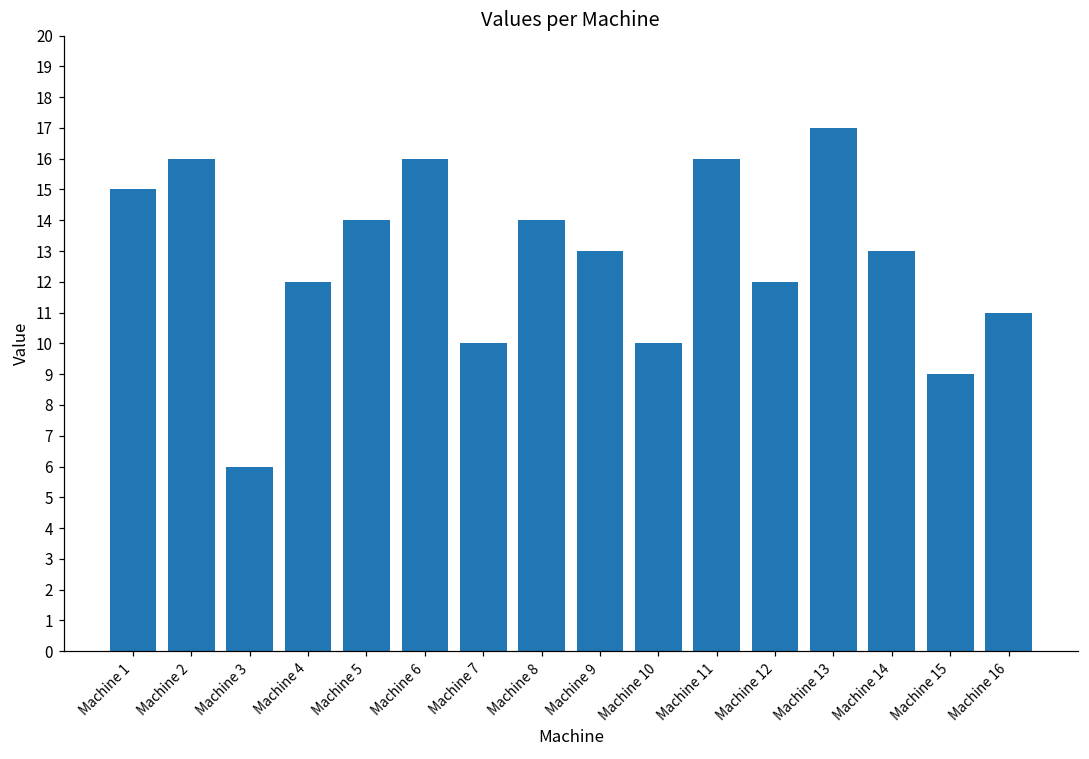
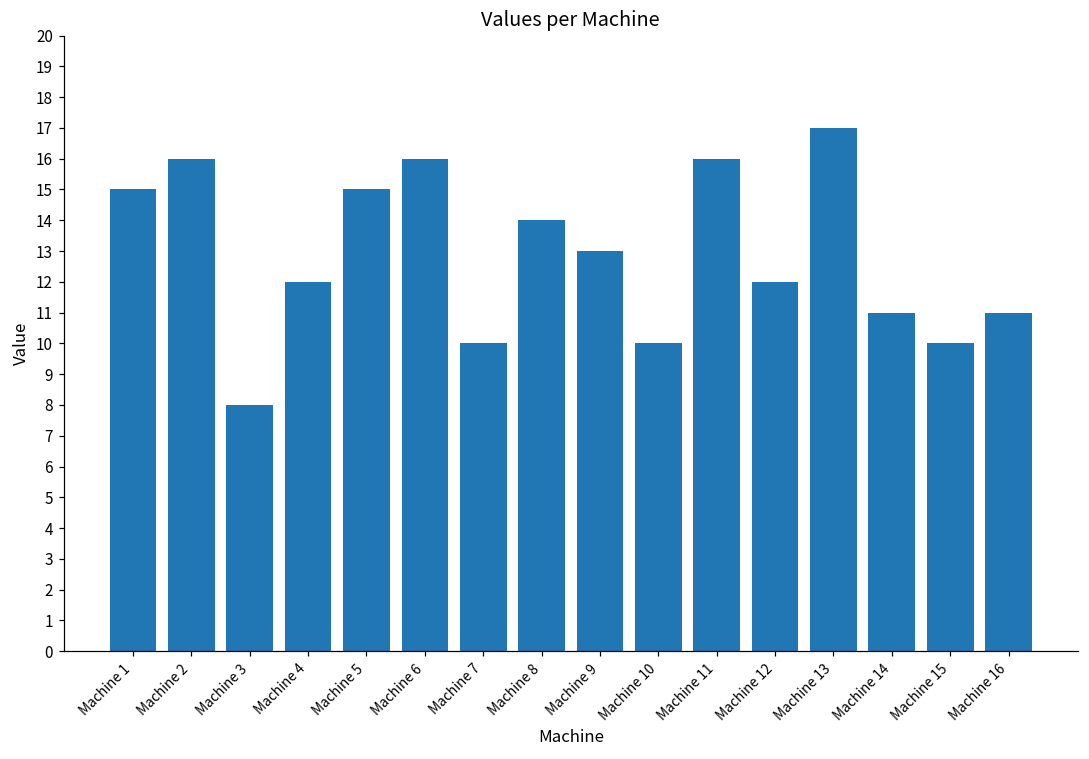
Machine 3: 6 -> 8
Machine 5: 14 -> 15
Machine 14: 13 -> 11
Machine 15: 9 -> 10
